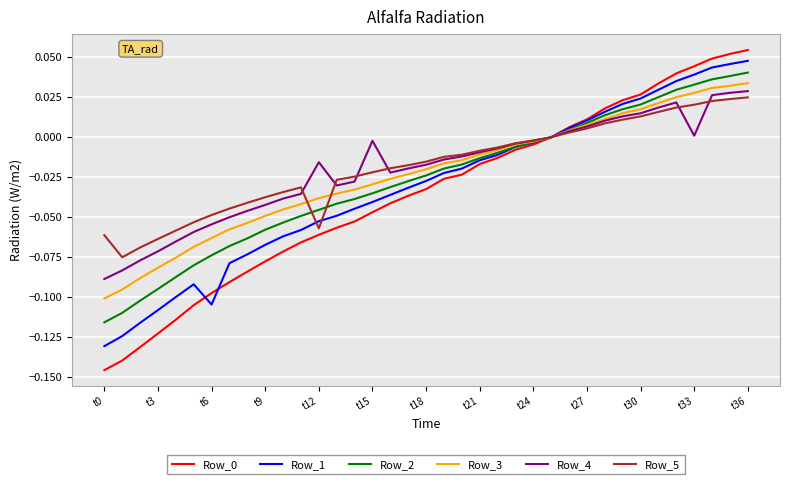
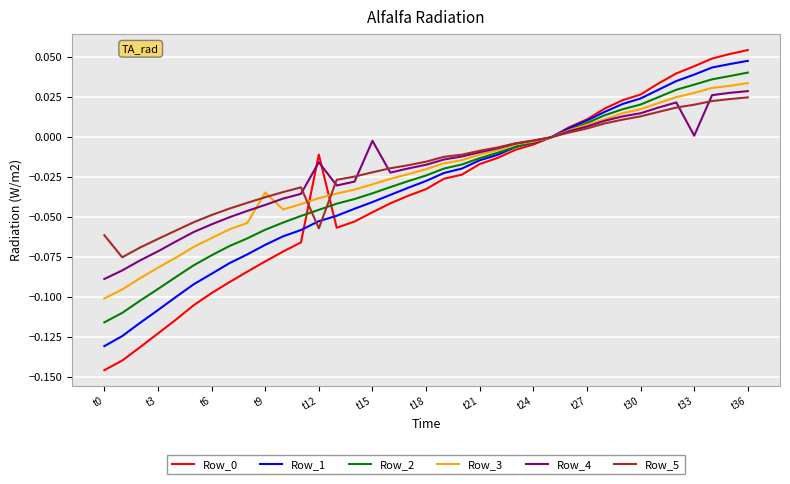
Row_1, t6: -0.105 -> -0.085
Row_3, t9: -0.049 -> -0.035
Row_0, t12: -0.061 -> -0.011
